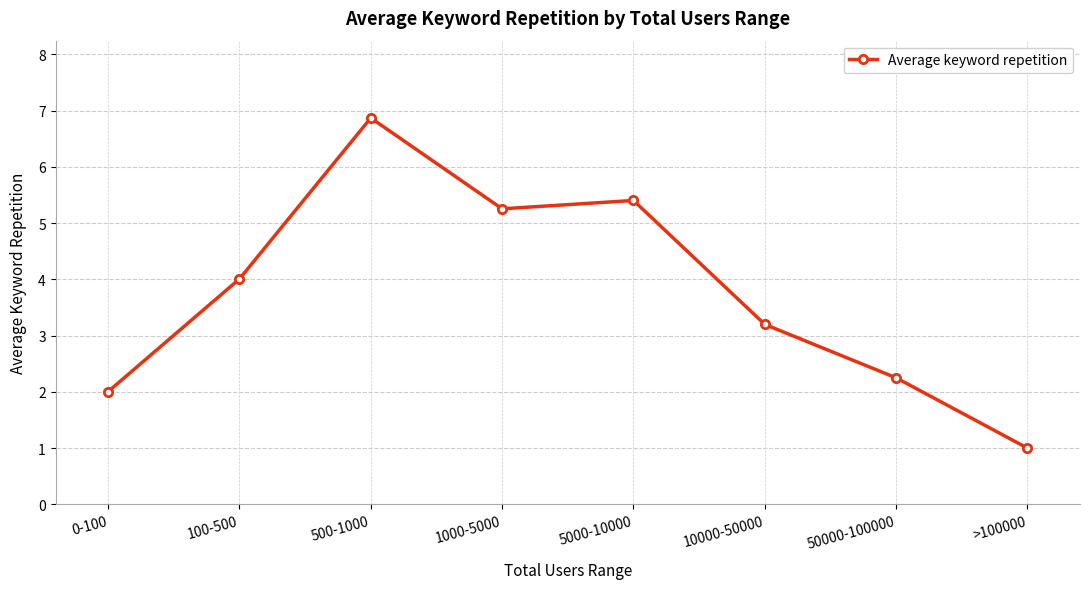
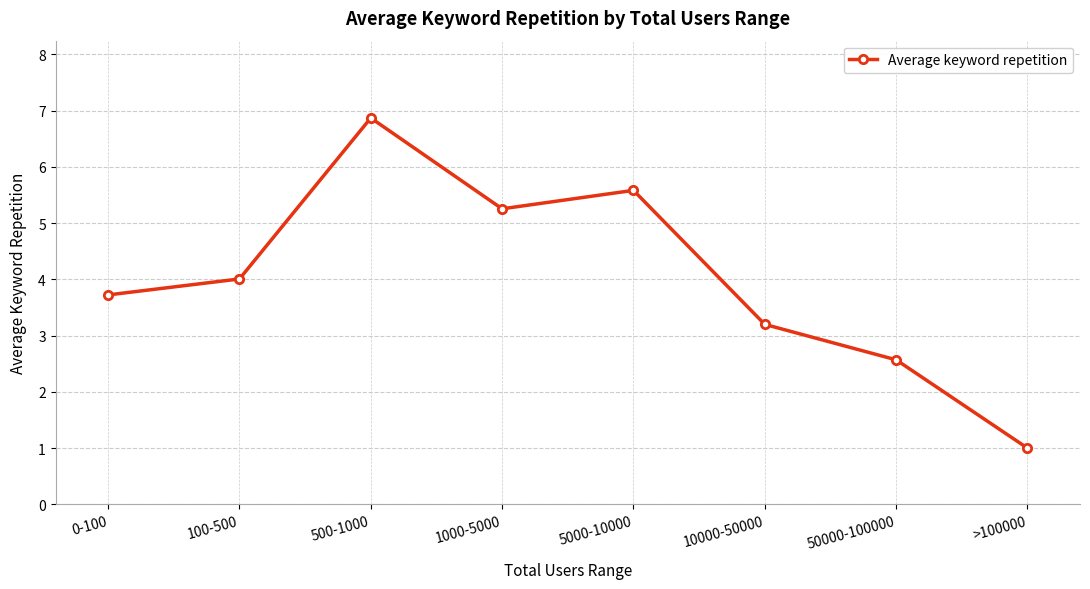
0-100: 2.0 -> 3.7
5000-10000: 5.4 -> 5.6
50000-100000: 2.3 -> 2.6
